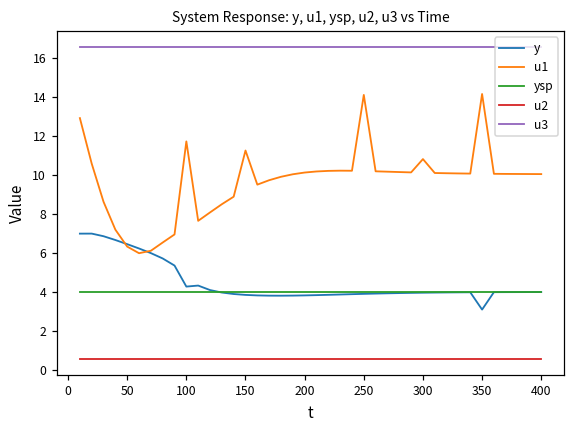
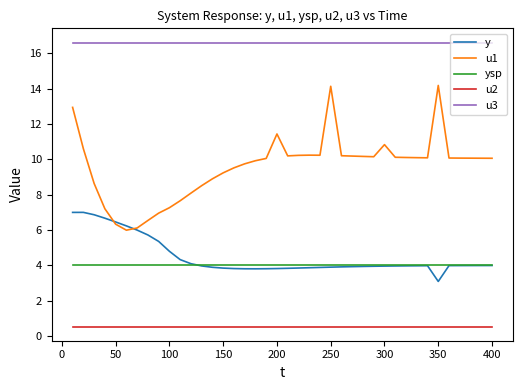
y, 100: 4.3 -> 4.8
u1, 100: 11.7 -> 7.3
u1, 150: 11.3 -> 9.2
u1, 200: 10.1 -> 11.4
